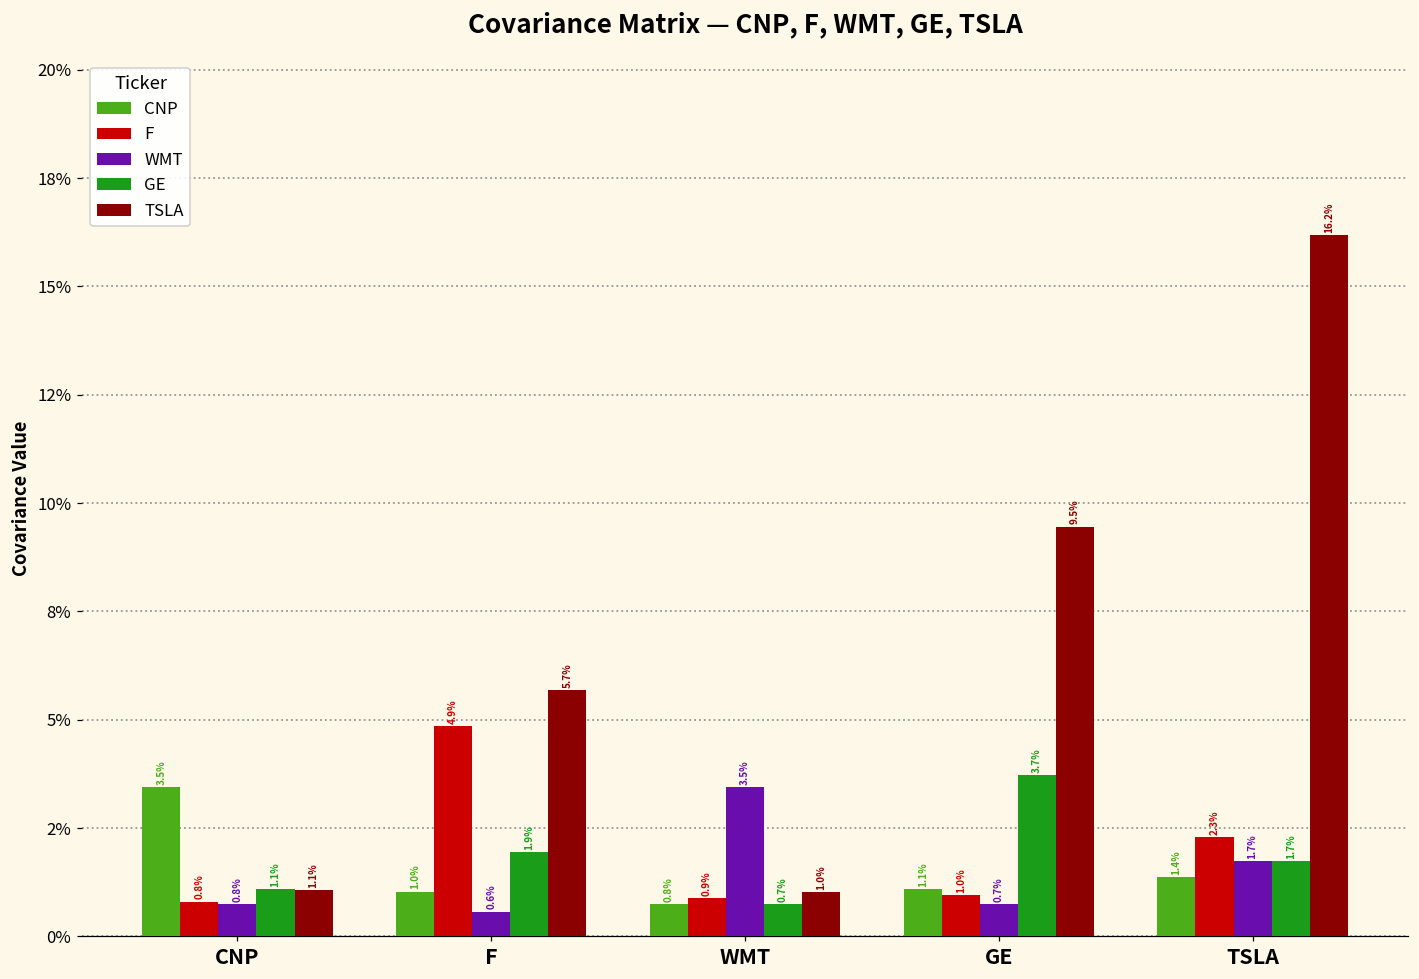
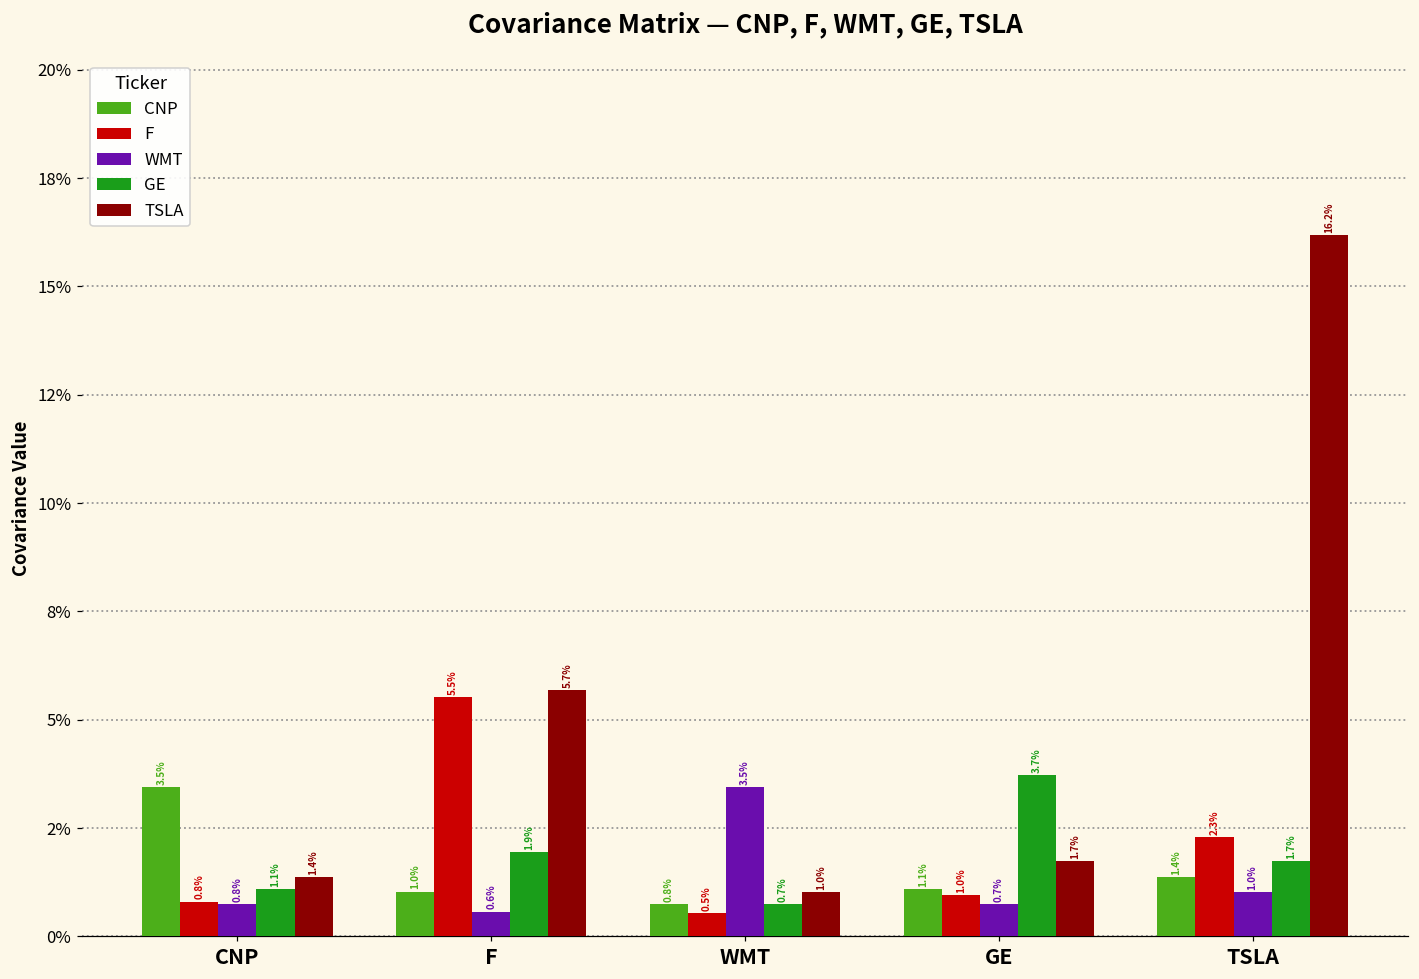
TSLA, CNP: 1.1% -> 1.4%
F, F: 4.9% -> 5.5%
F, WMT: 0.9% -> 0.5%
TSLA, GE: 9.5% -> 1.7%
WMT, TSLA: 1.7% -> 1.0%
